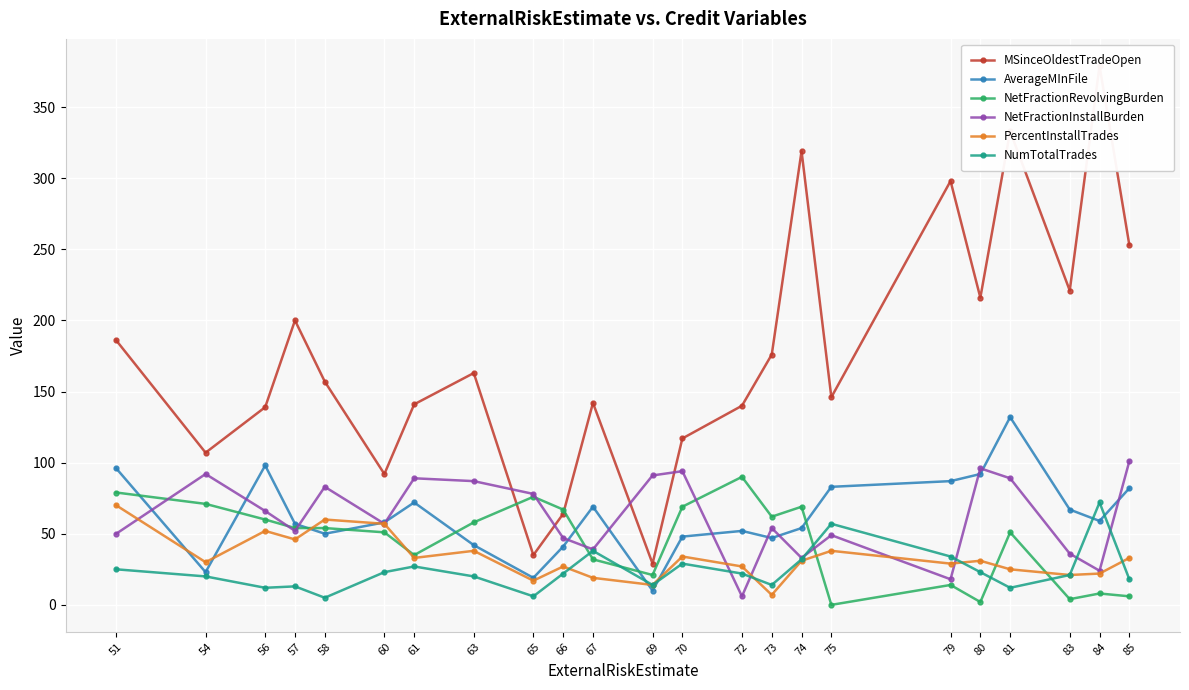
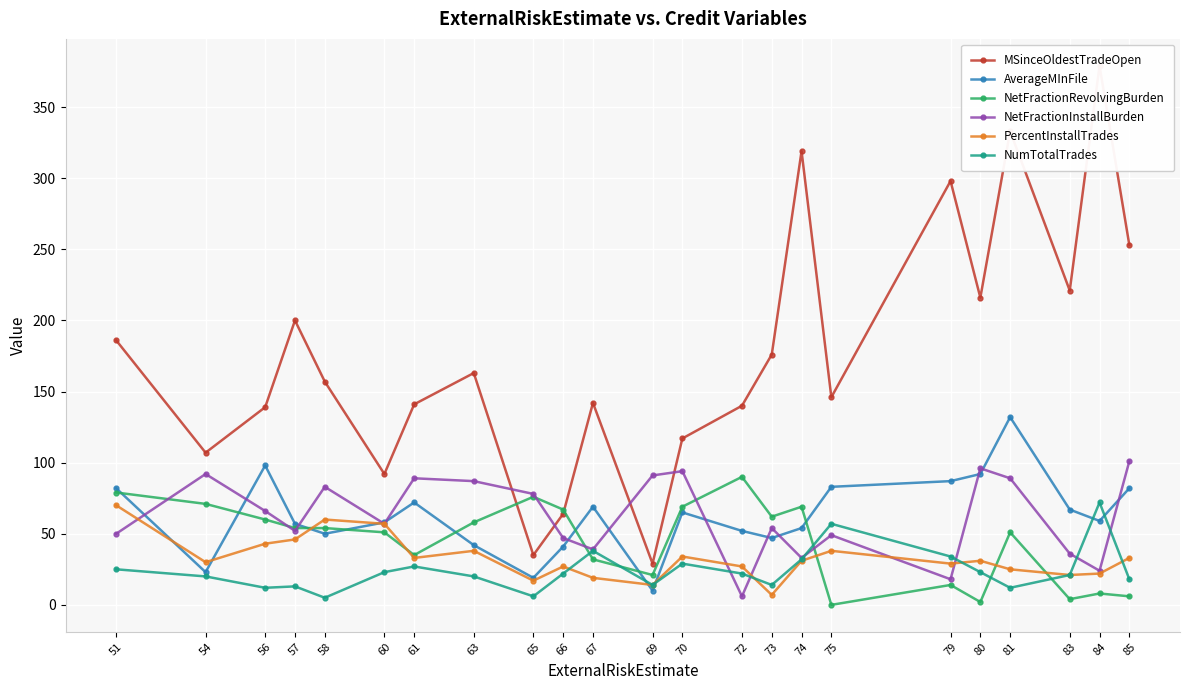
AverageMInFile, 51: 96 -> 82
PercentInstallTrades, 56: 52 -> 43
AverageMInFile, 70: 48 -> 65
